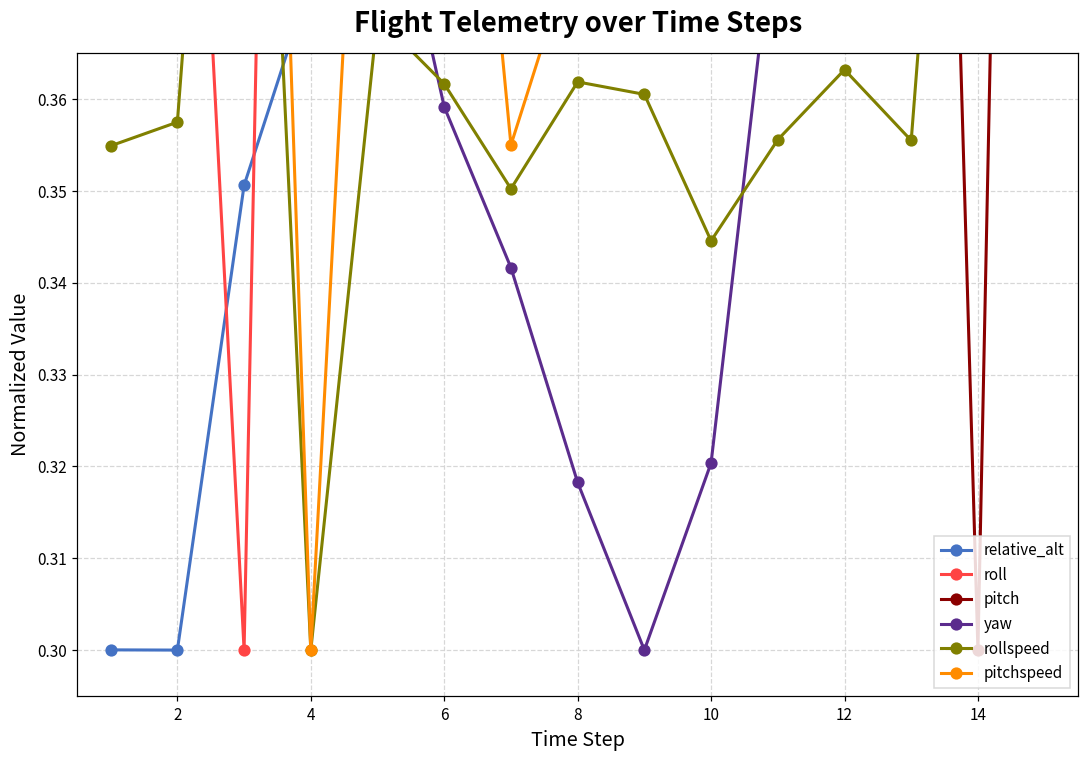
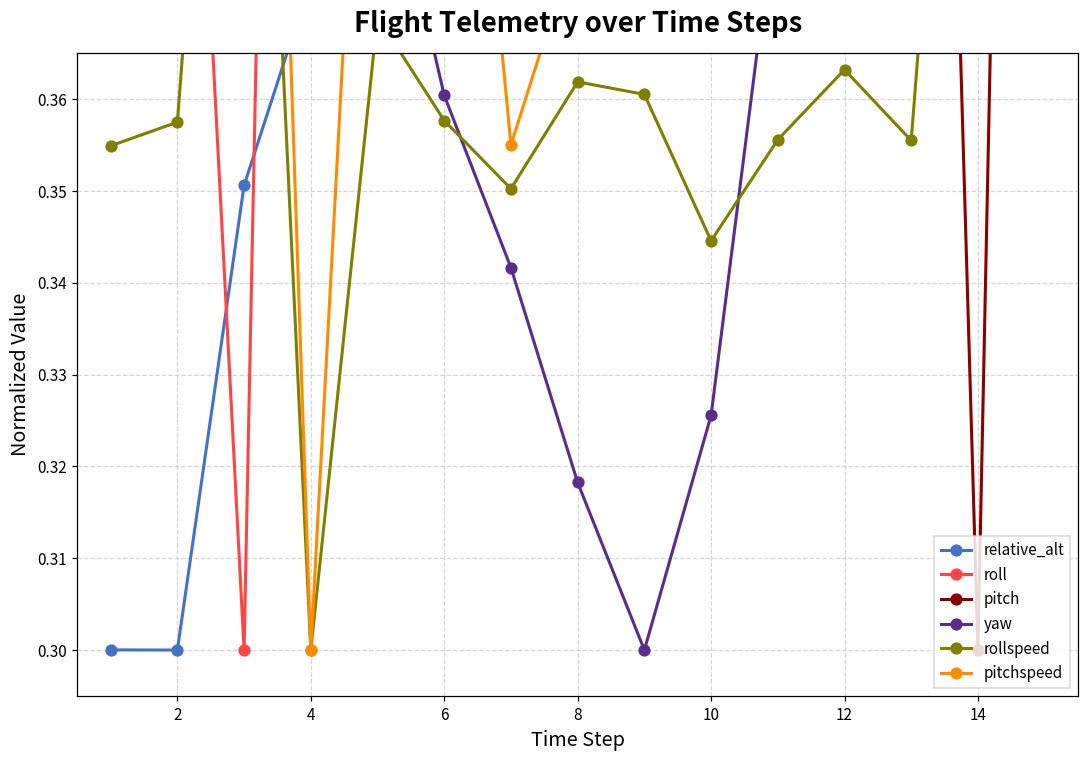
yaw, 6: 0.359 -> 0.360
rollspeed, 6: 0.362 -> 0.358
yaw, 10: 0.320 -> 0.326
